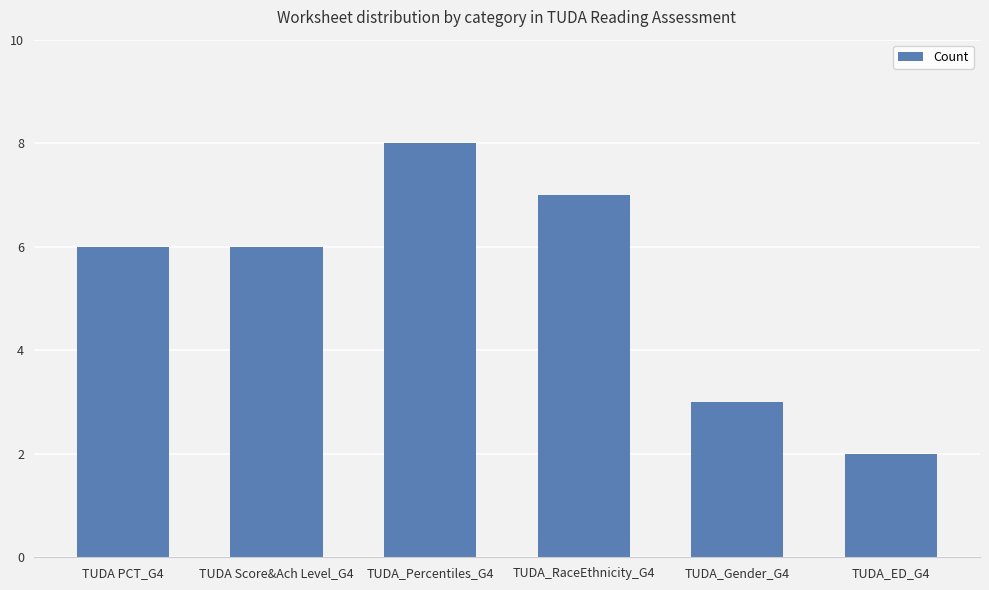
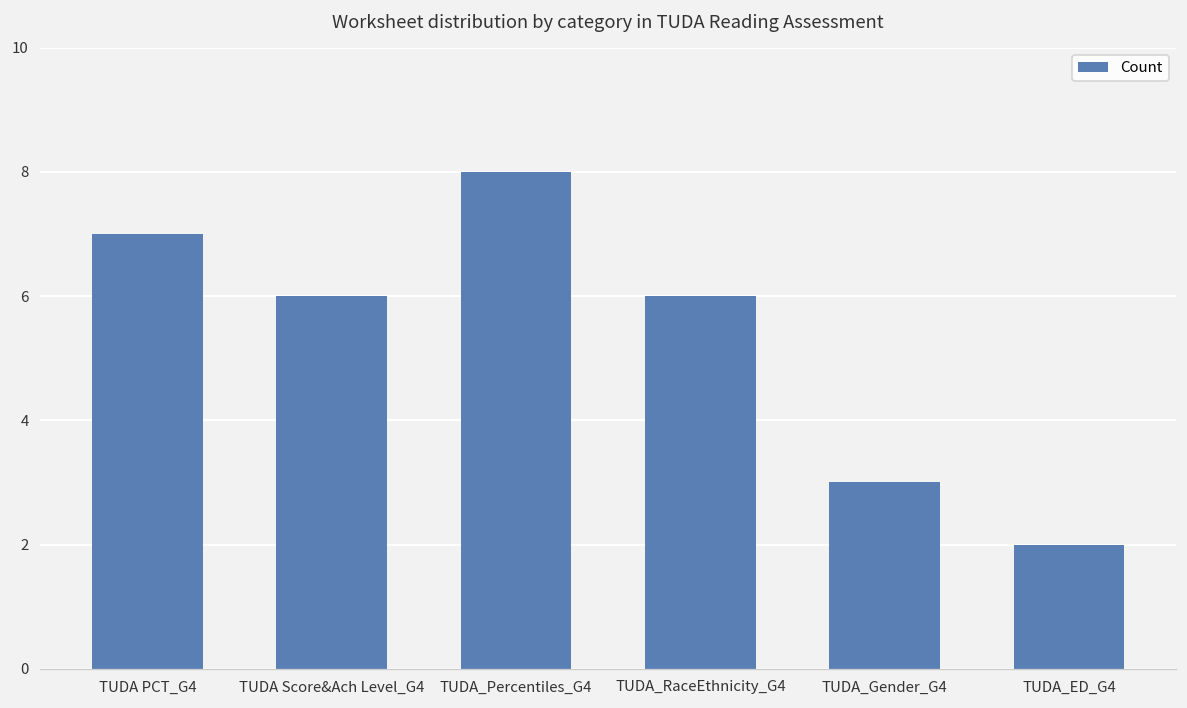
TUDA PCT_G4: 6 -> 7
TUDA_RaceEthnicity_G4: 7 -> 6
